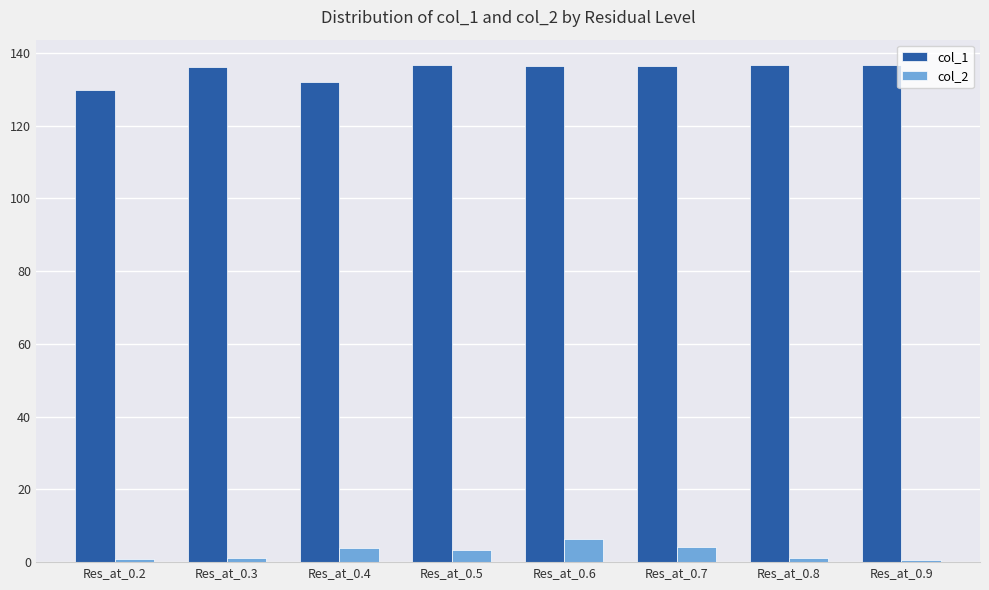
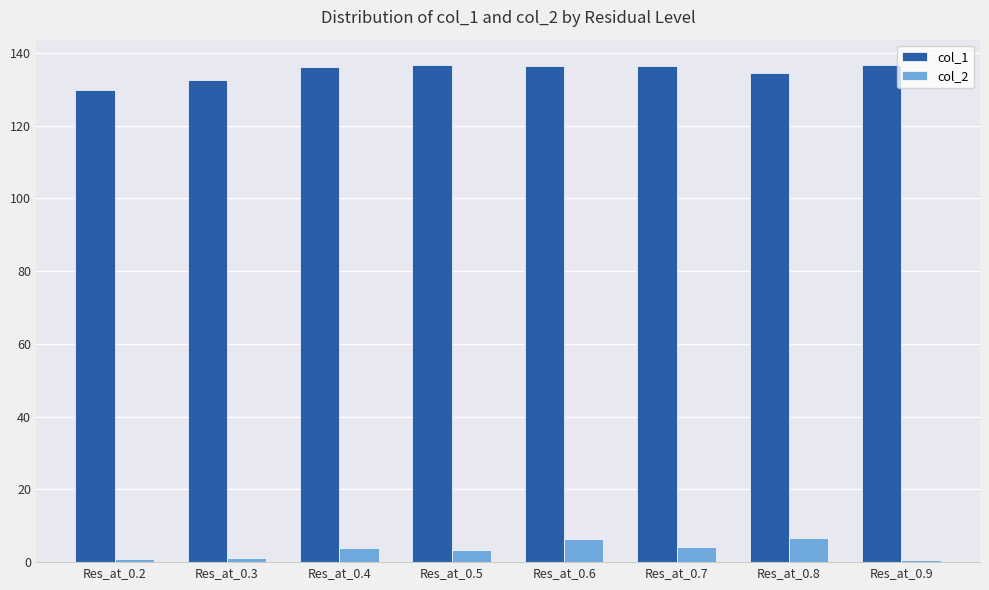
col_1, Res_at_0.3: 136 -> 133
col_1, Res_at_0.4: 132 -> 136
col_1, Res_at_0.8: 137 -> 134
col_2, Res_at_0.8: 1 -> 7
